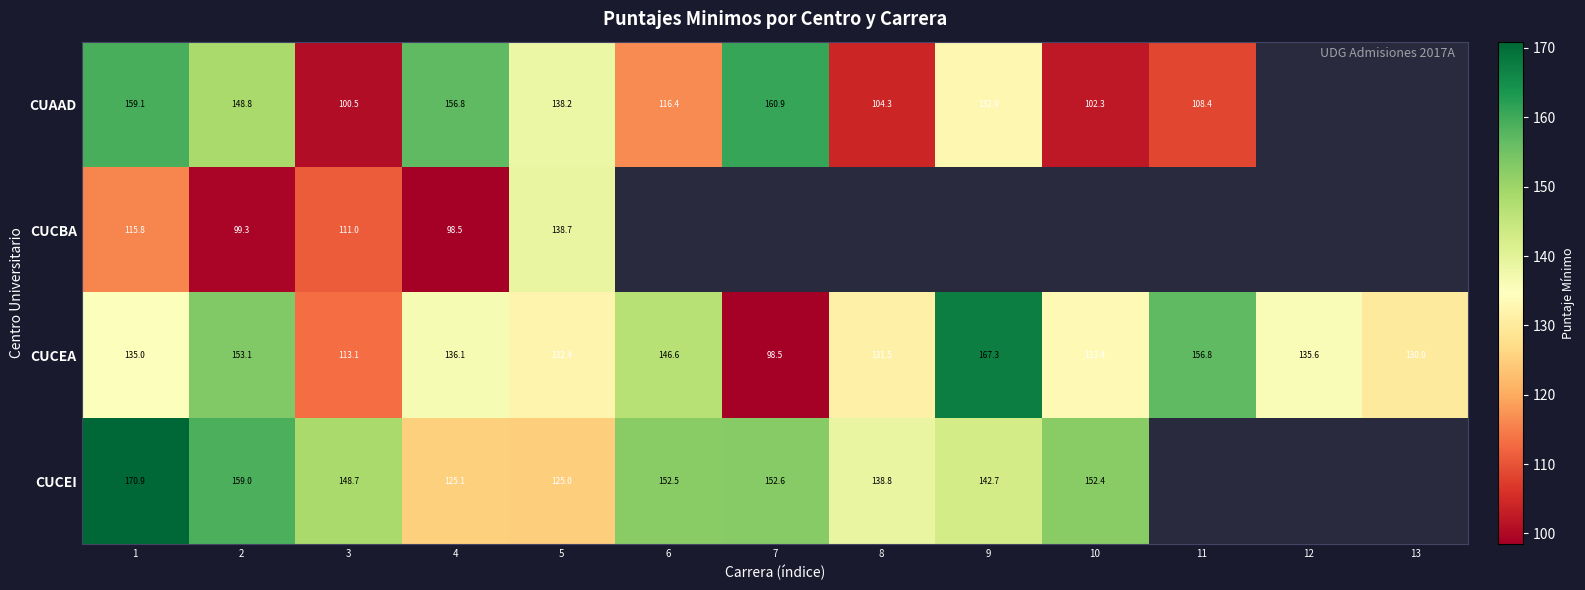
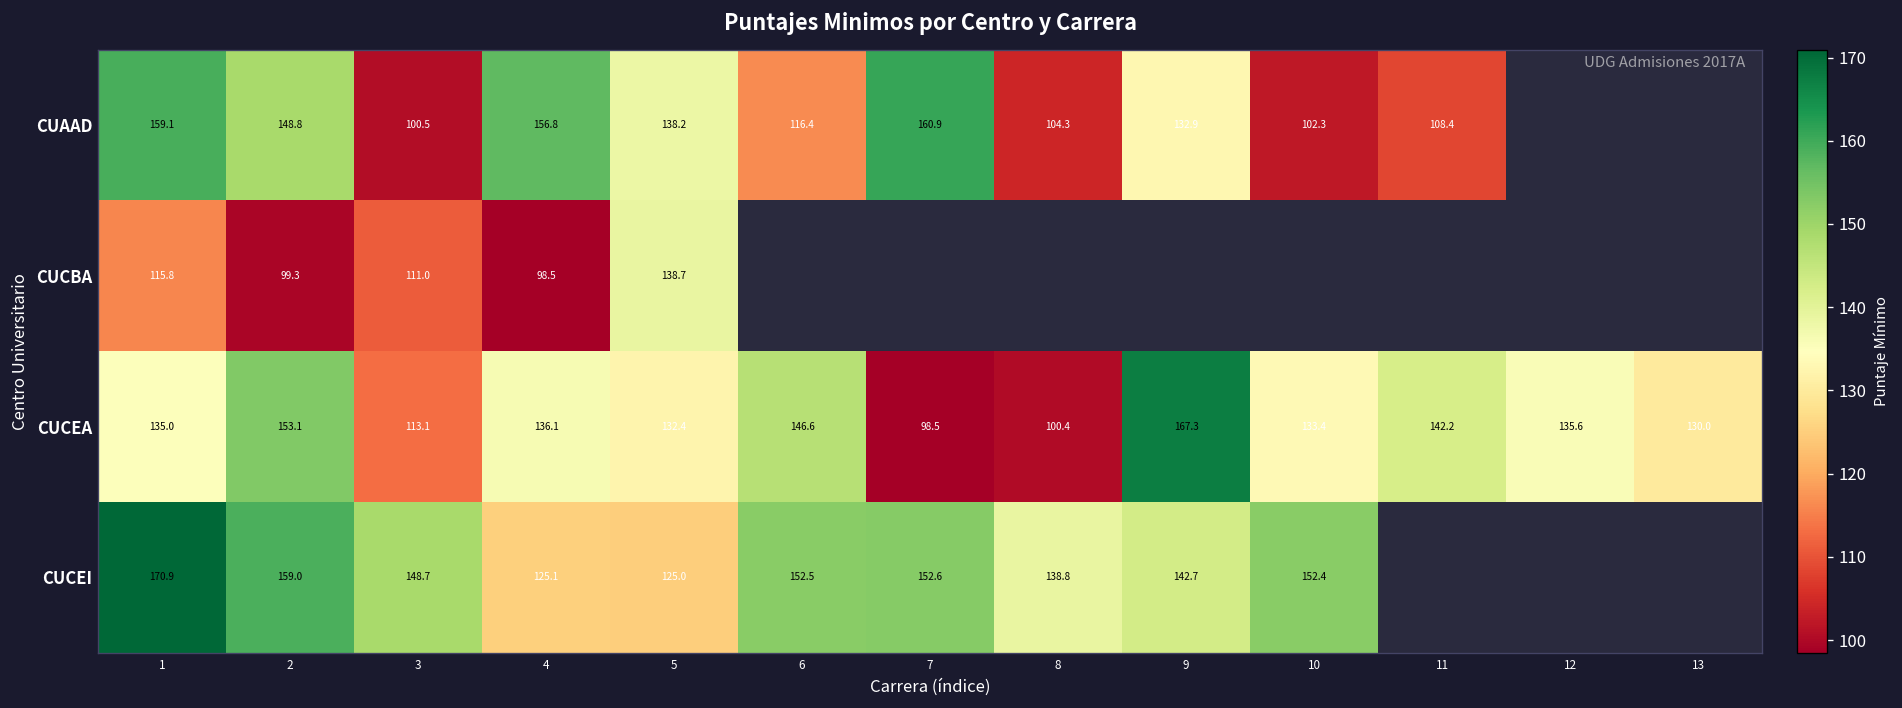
CUCEA, 8: 131.5 -> 100.4
CUCEA, 11: 156.8 -> 142.2
